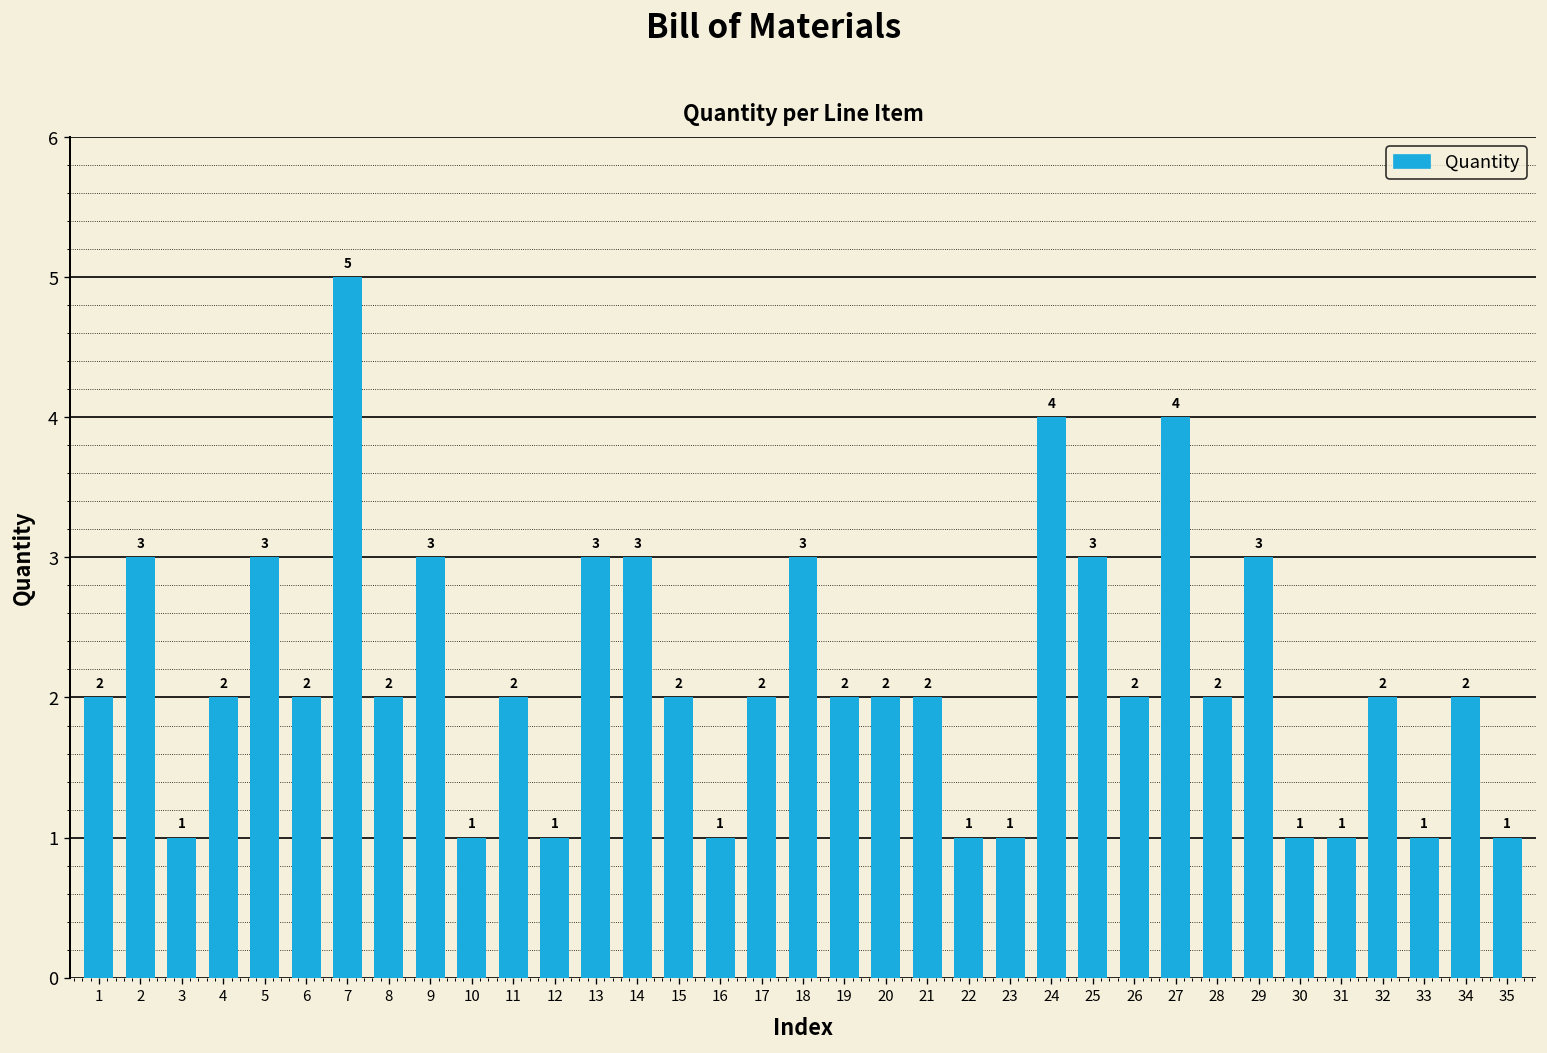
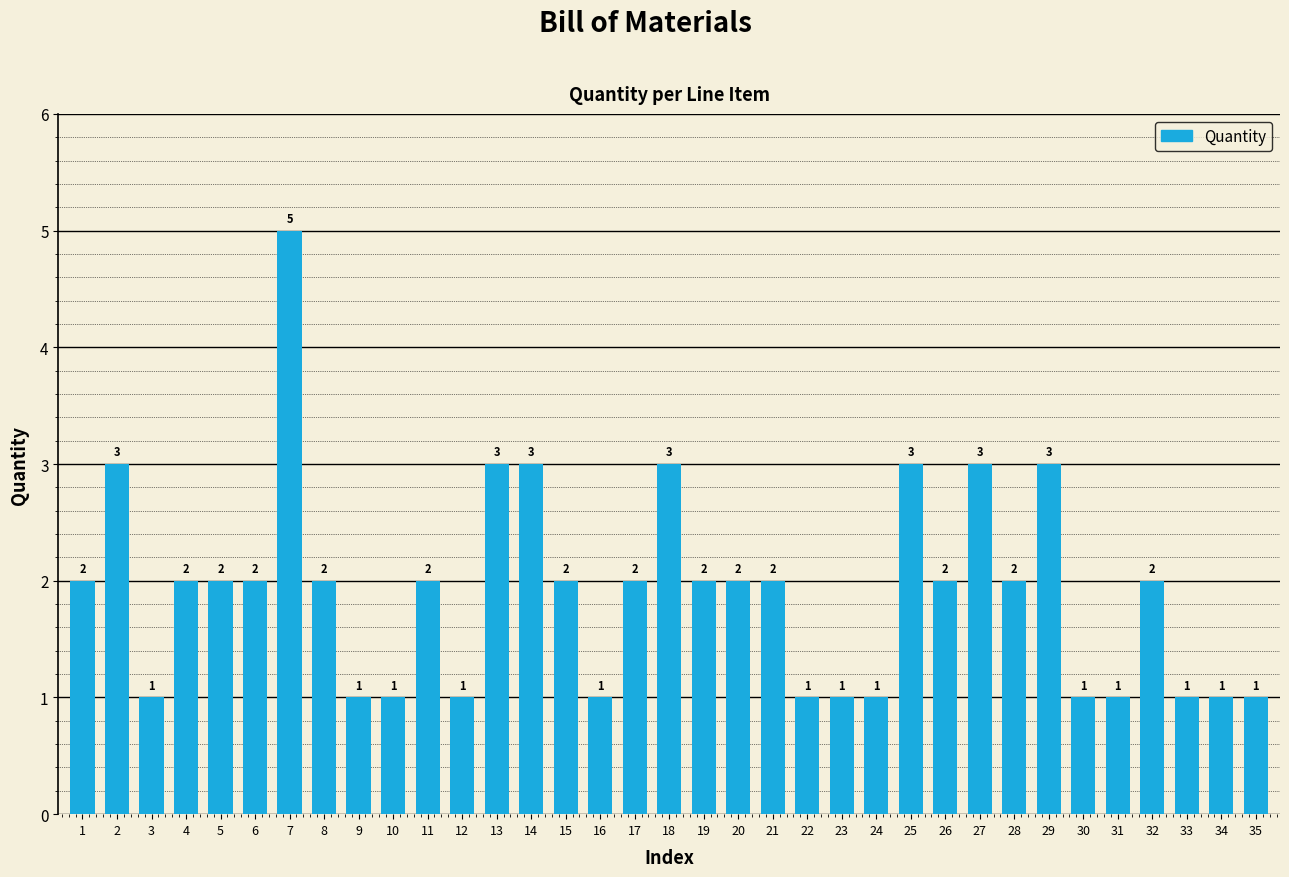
5: 3 -> 2
9: 3 -> 1
24: 4 -> 1
27: 4 -> 3
34: 2 -> 1
